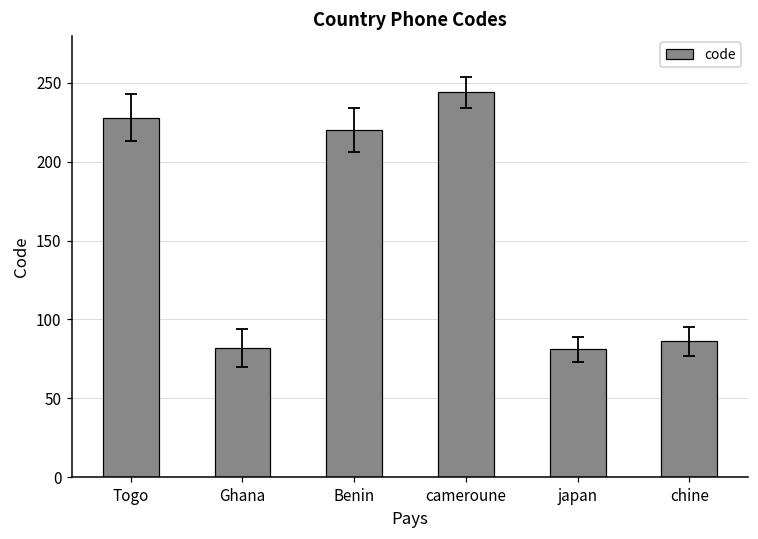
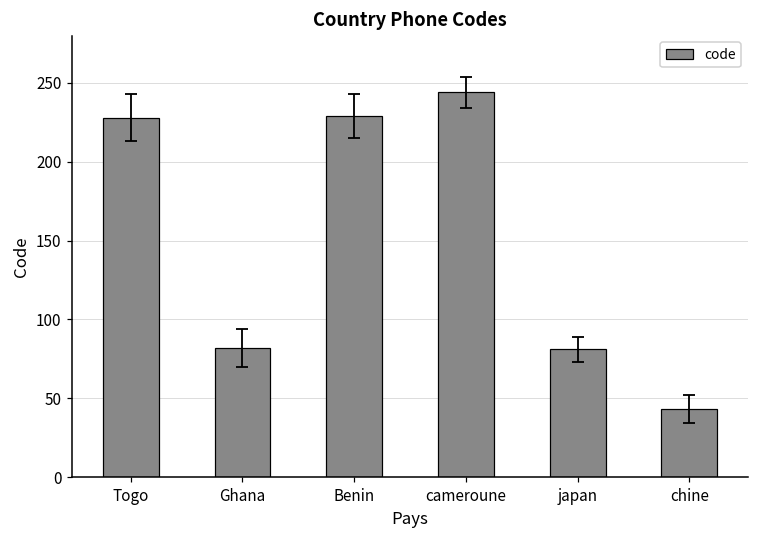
code, Benin: 220 -> 229
code, chine: 86 -> 43
